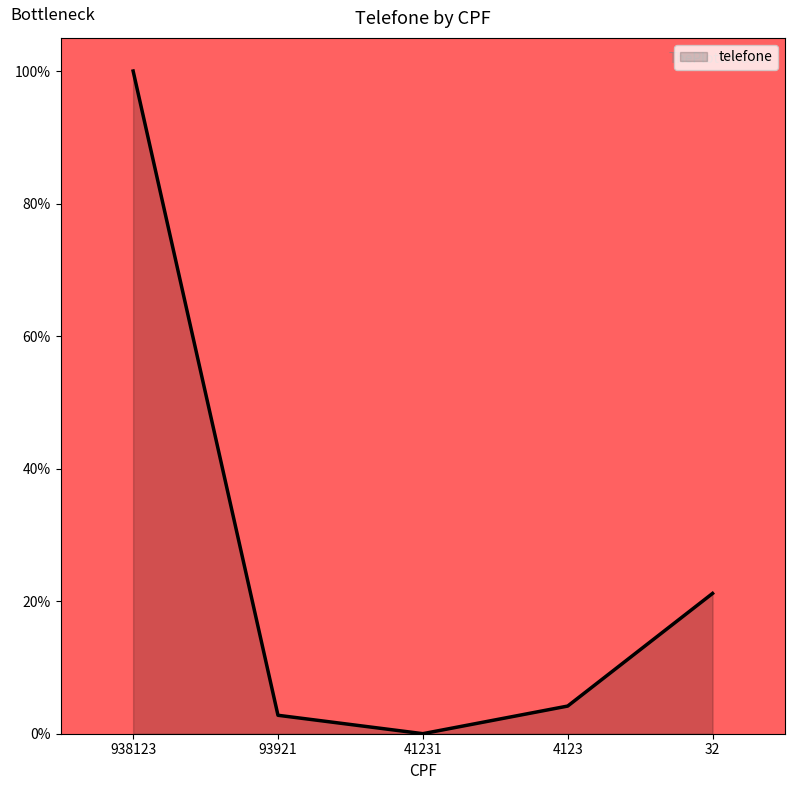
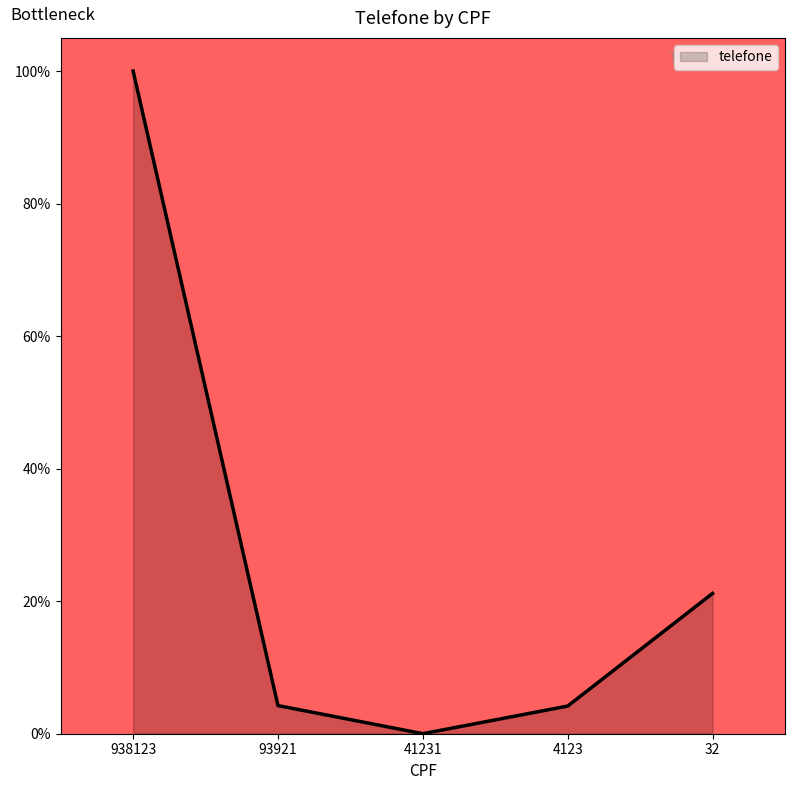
93921: 3% -> 4%
